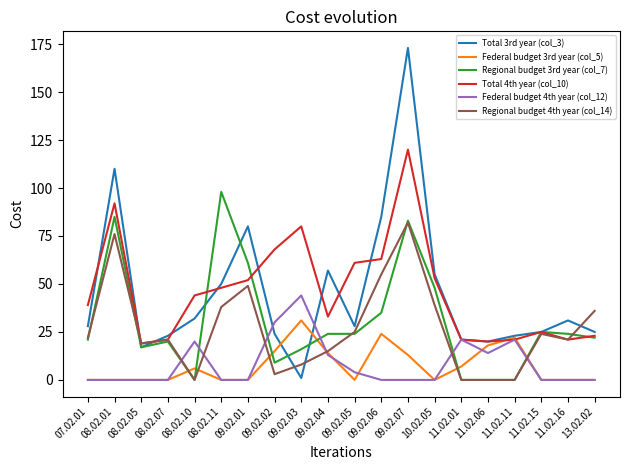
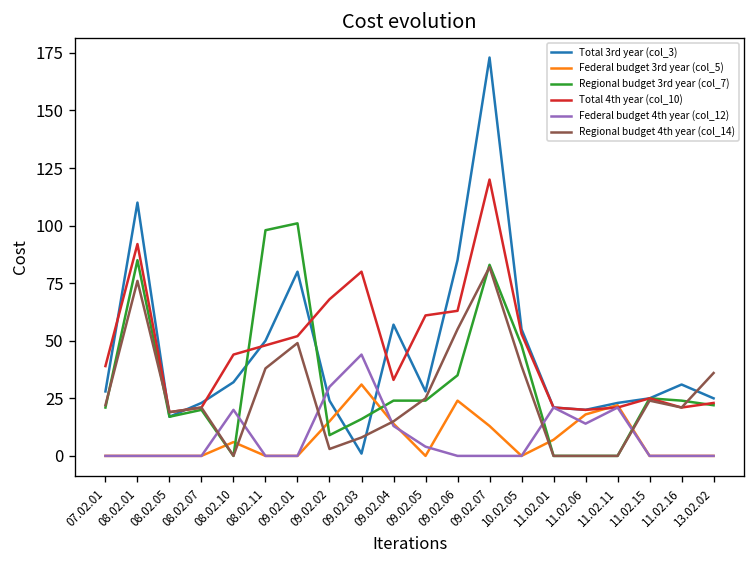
Regional budget 3rd year (col_7), 09.02.01: 61 -> 101
